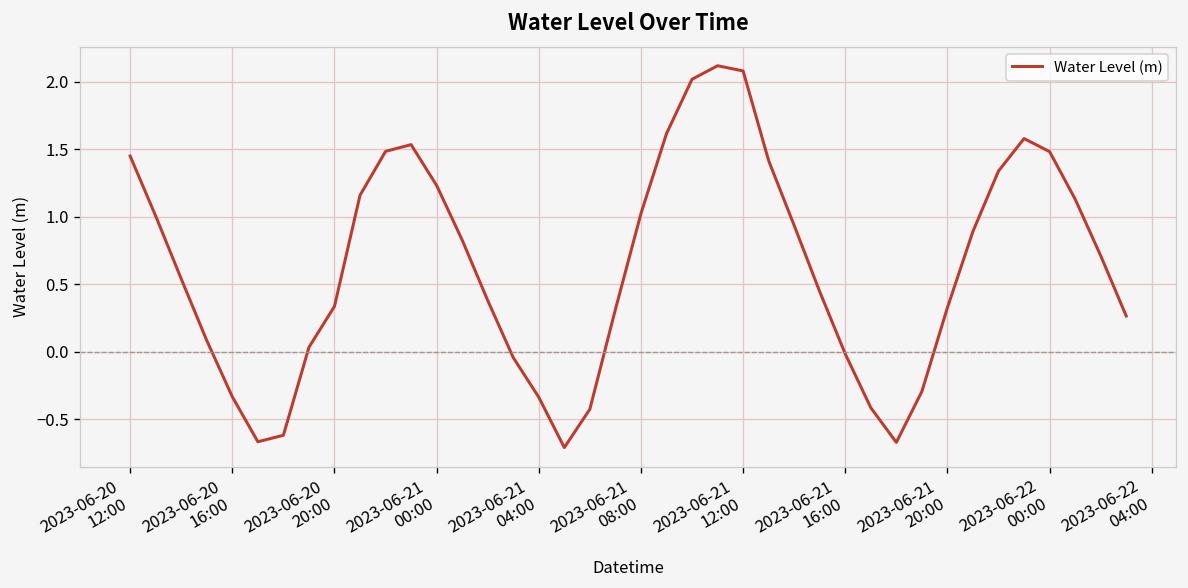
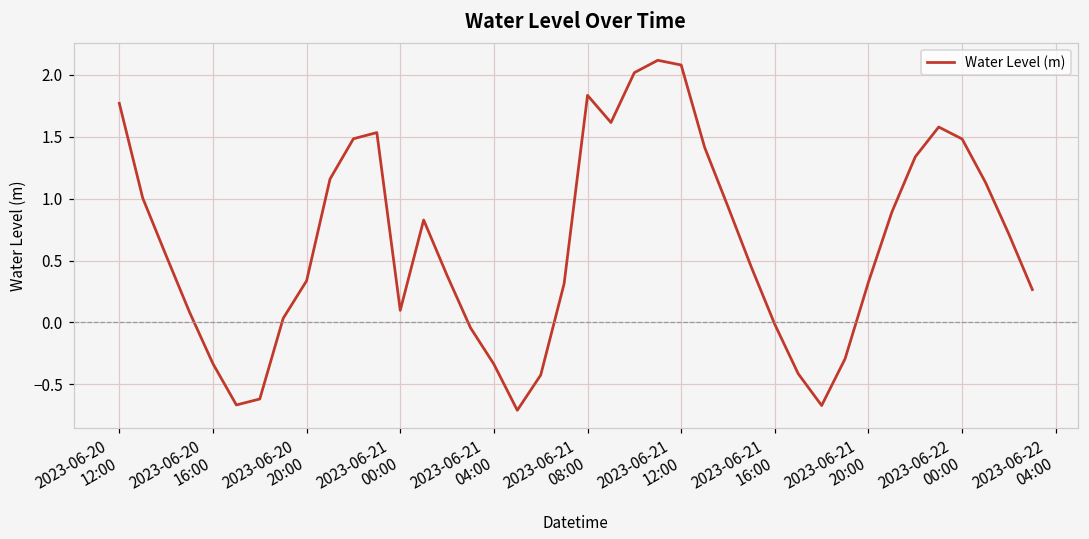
2023-06-20 12:00: 1.45 -> 1.77
2023-06-21 00:00: 1.23 -> 0.10
2023-06-21 08:00: 1.02 -> 1.84
